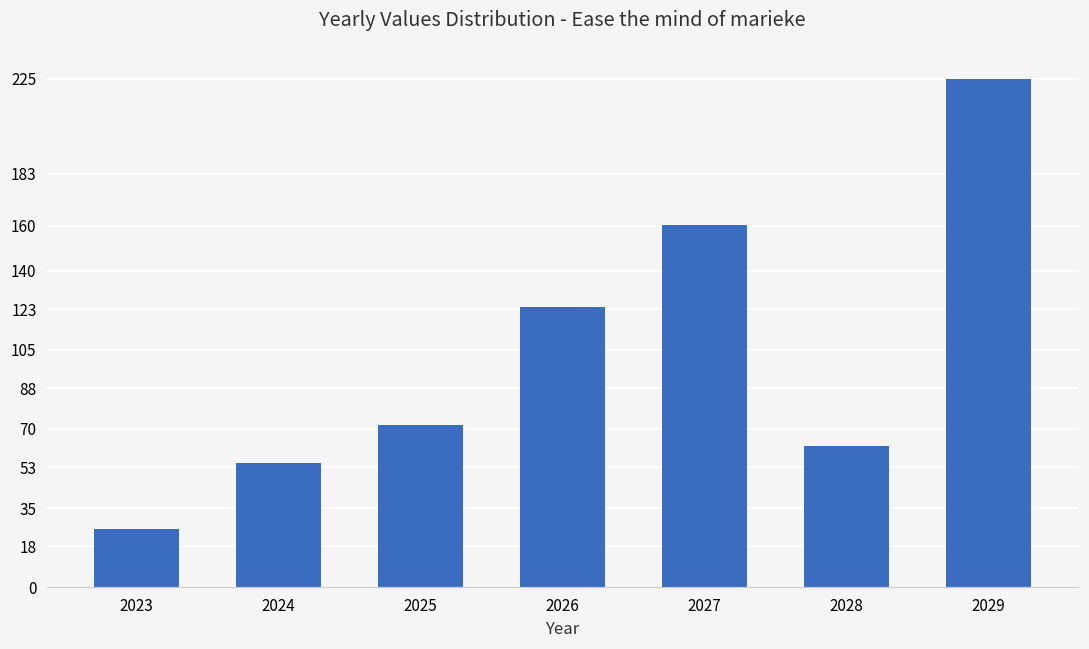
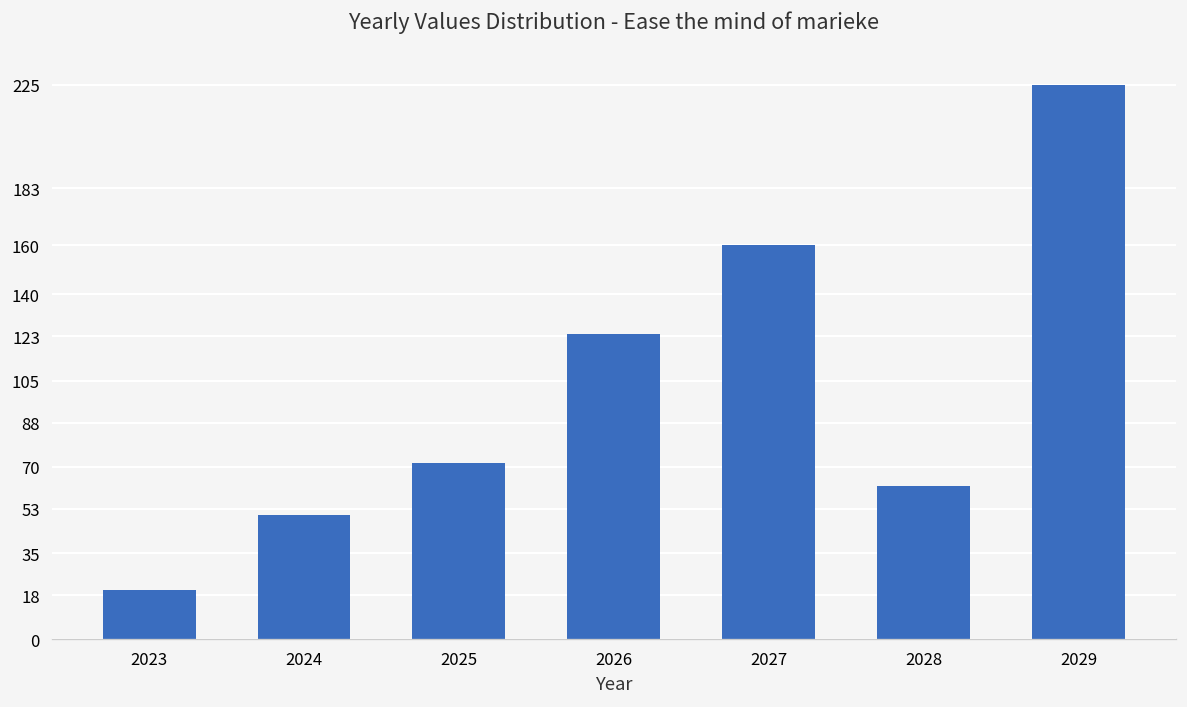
2023: 26 -> 20
2024: 55 -> 50
